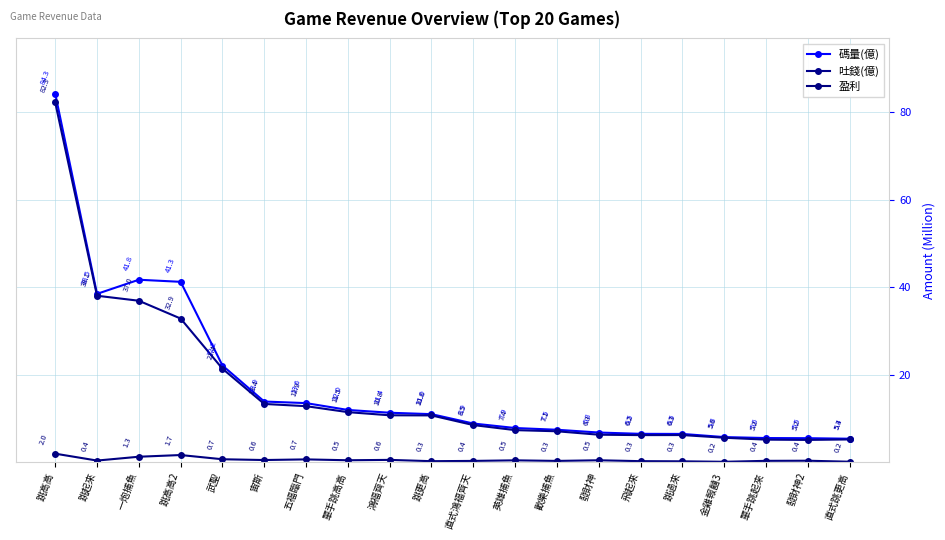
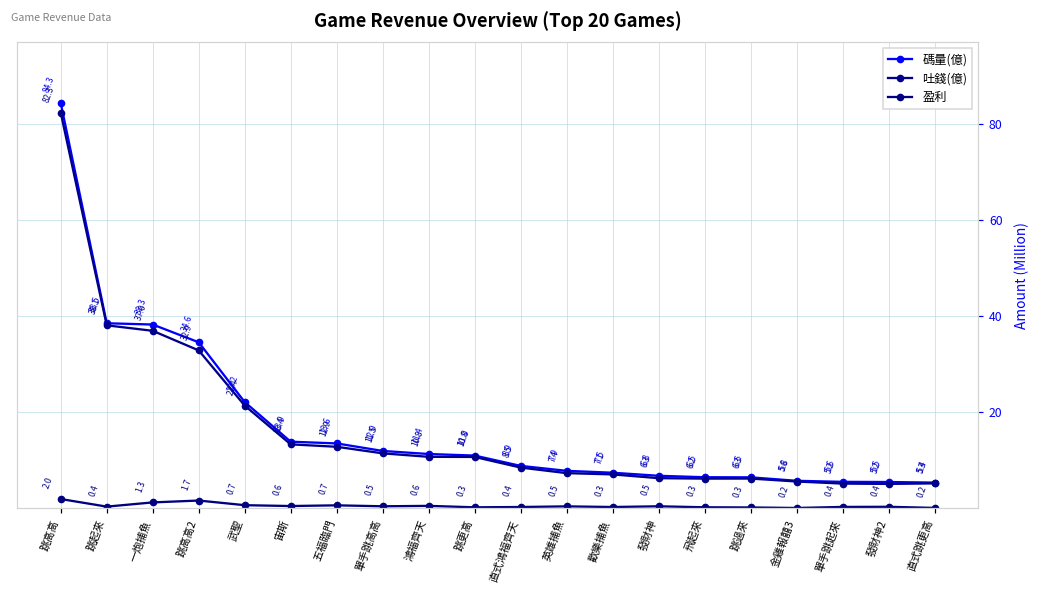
碼量(億), 一炮捕魚: 41.8 -> 38.3
碼量(億), 跳高高2: 41.3 -> 34.6
